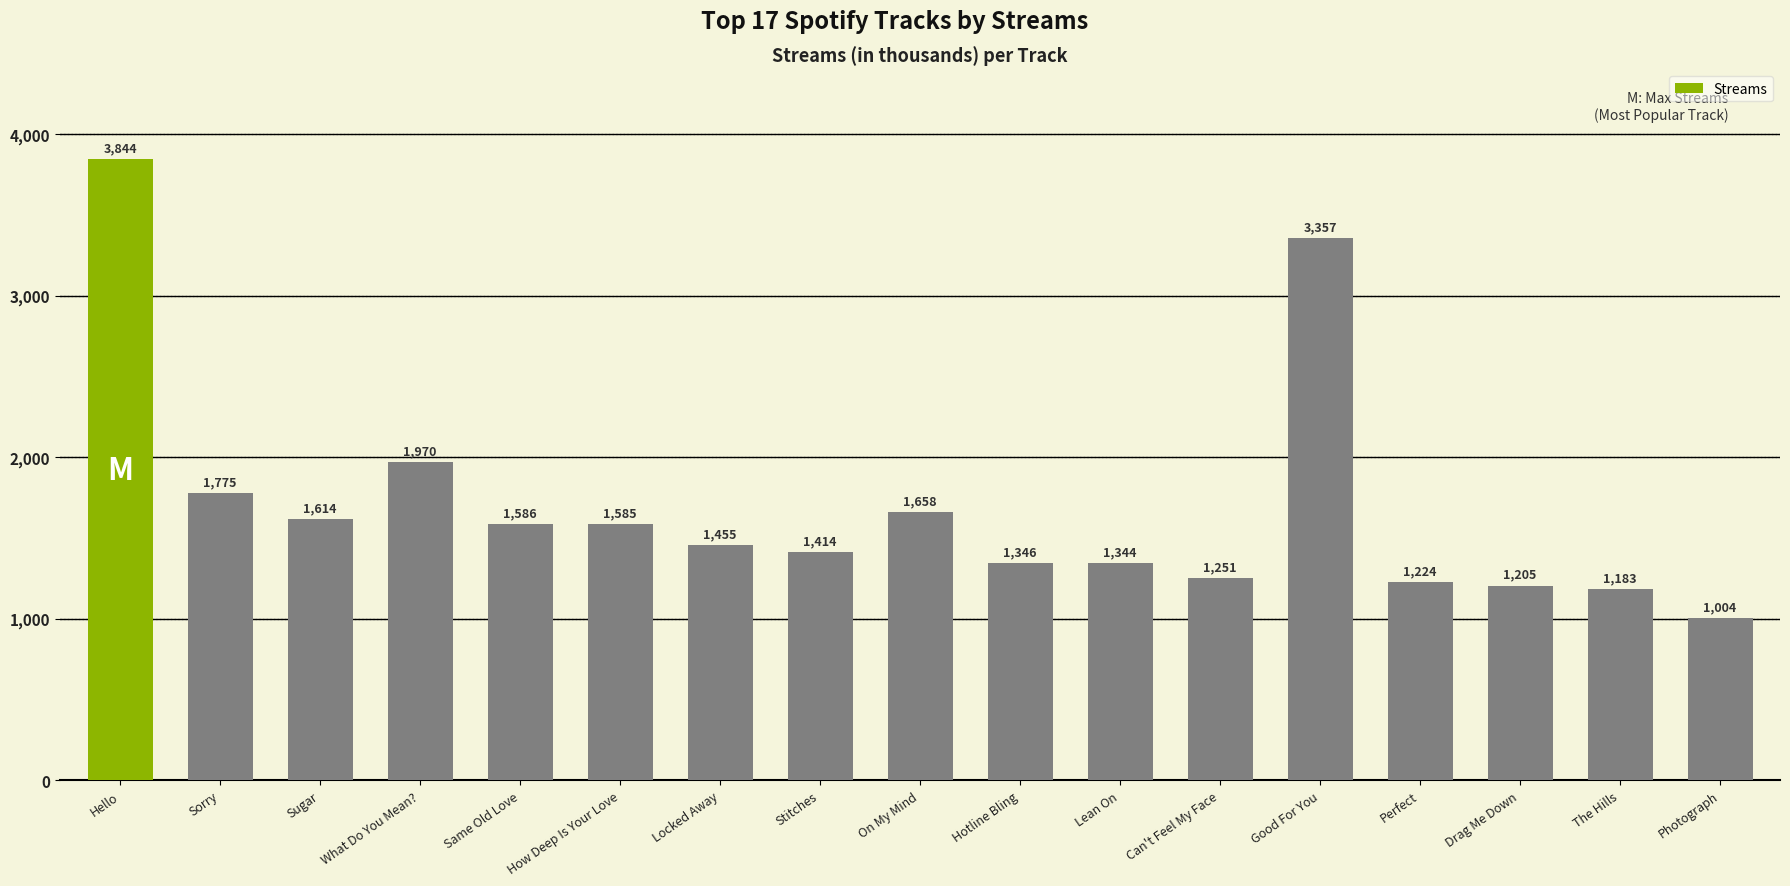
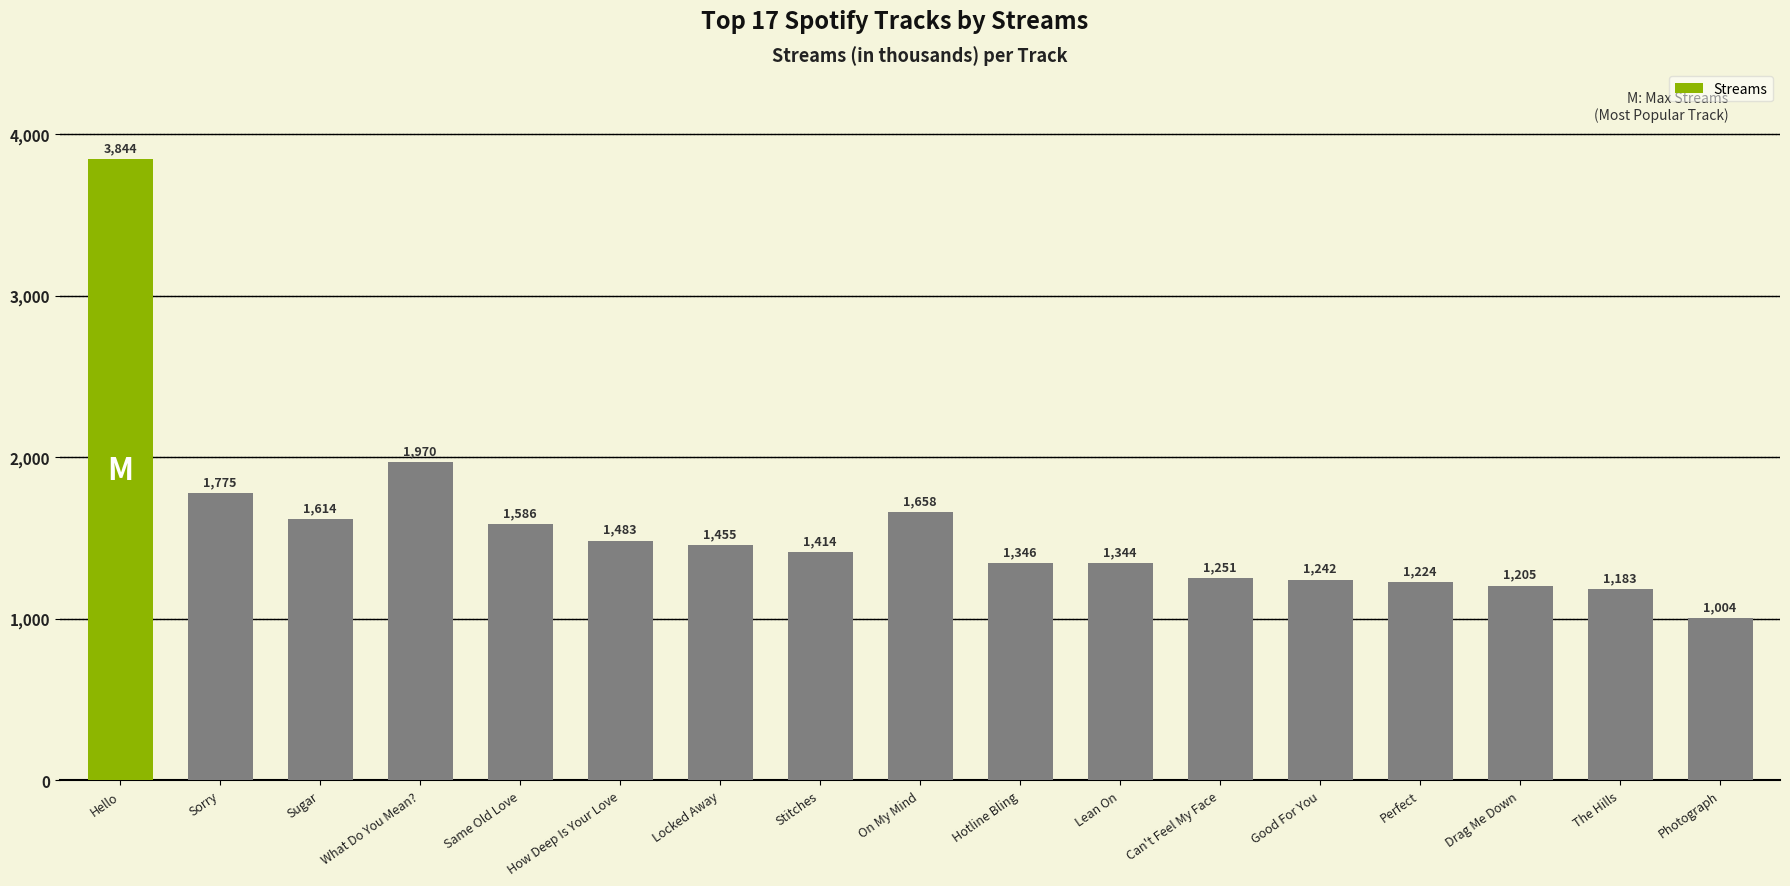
How Deep Is Your Love: 1,585 -> 1,483
Good For You: 3,357 -> 1,242
